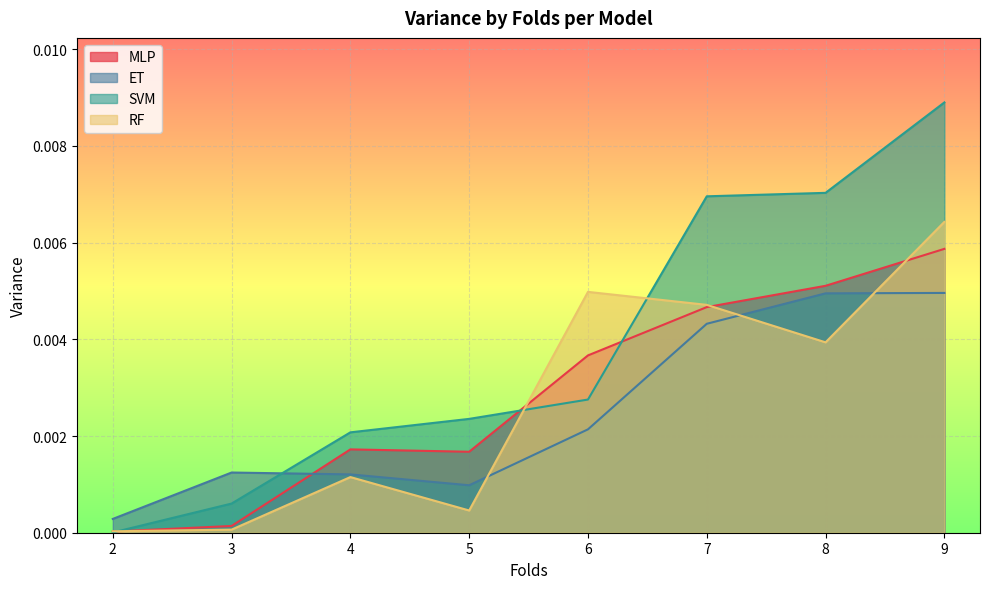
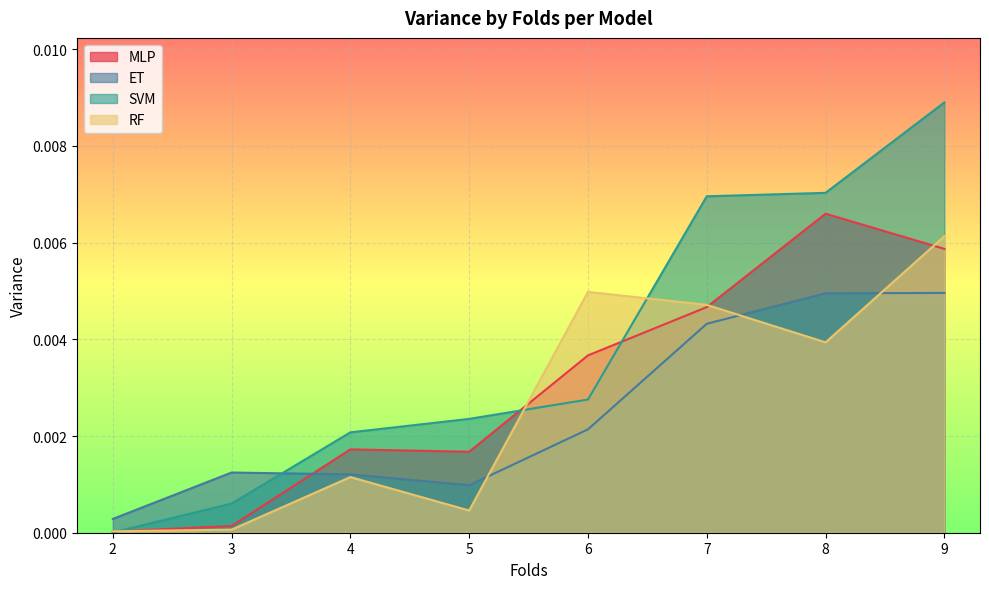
MLP, 8: 0.0051 -> 0.0066
RF, 9: 0.0064 -> 0.0061
